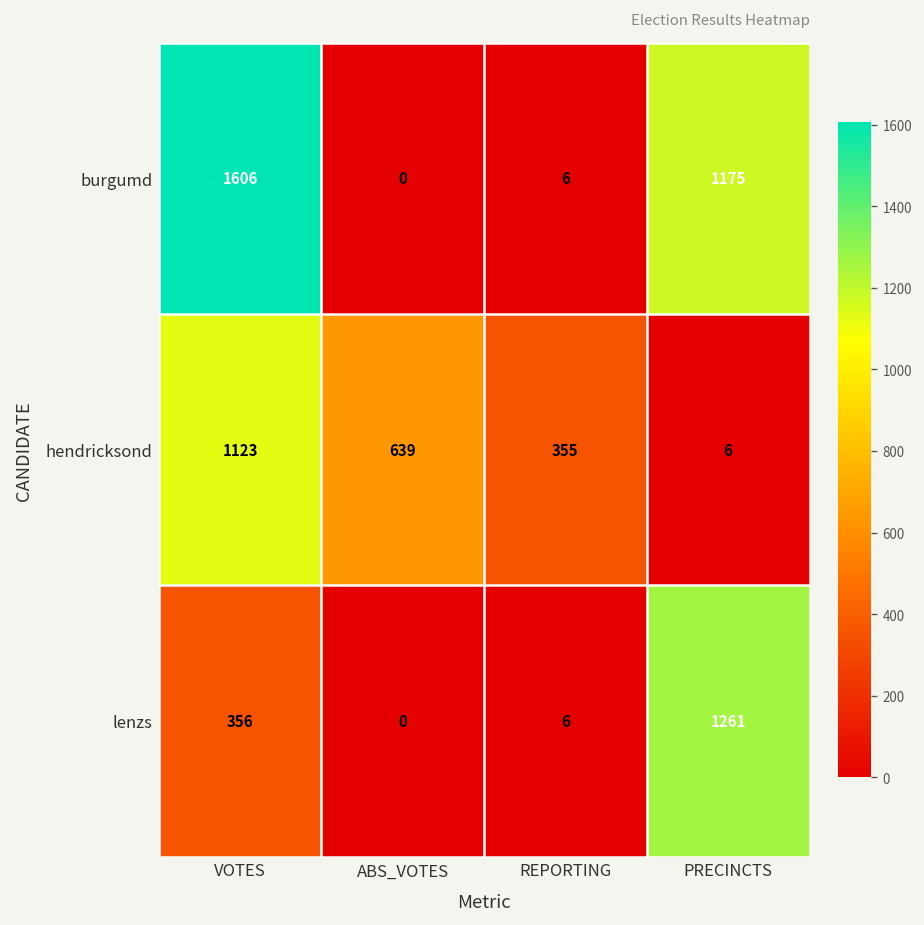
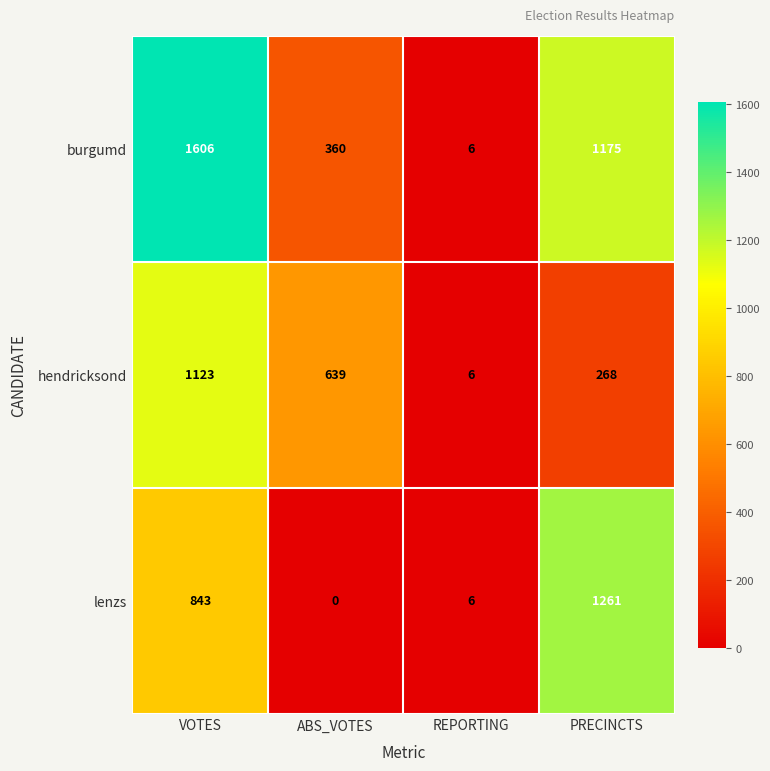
burgumd, ABS_VOTES: 0 -> 360
hendricksond, REPORTING: 355 -> 6
hendricksond, PRECINCTS: 6 -> 268
lenzs, VOTES: 356 -> 843
